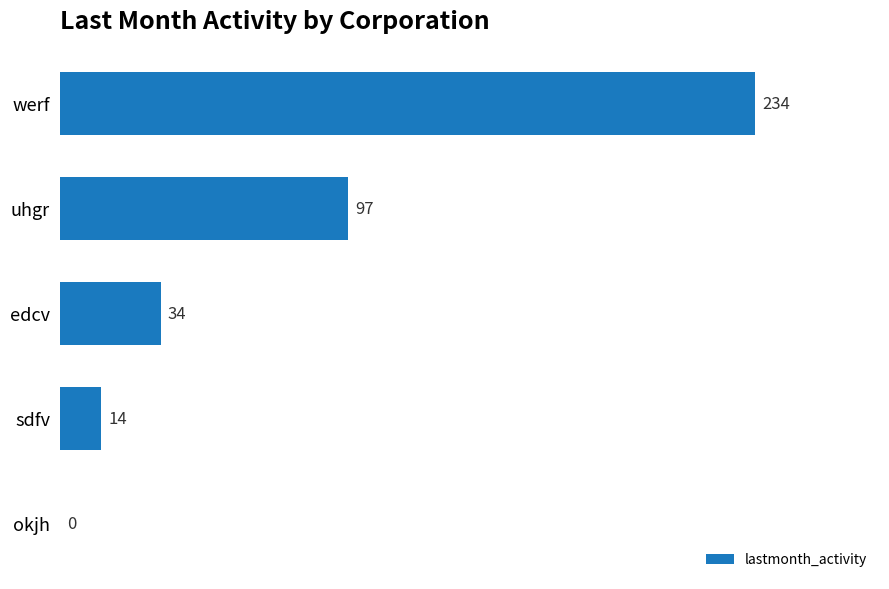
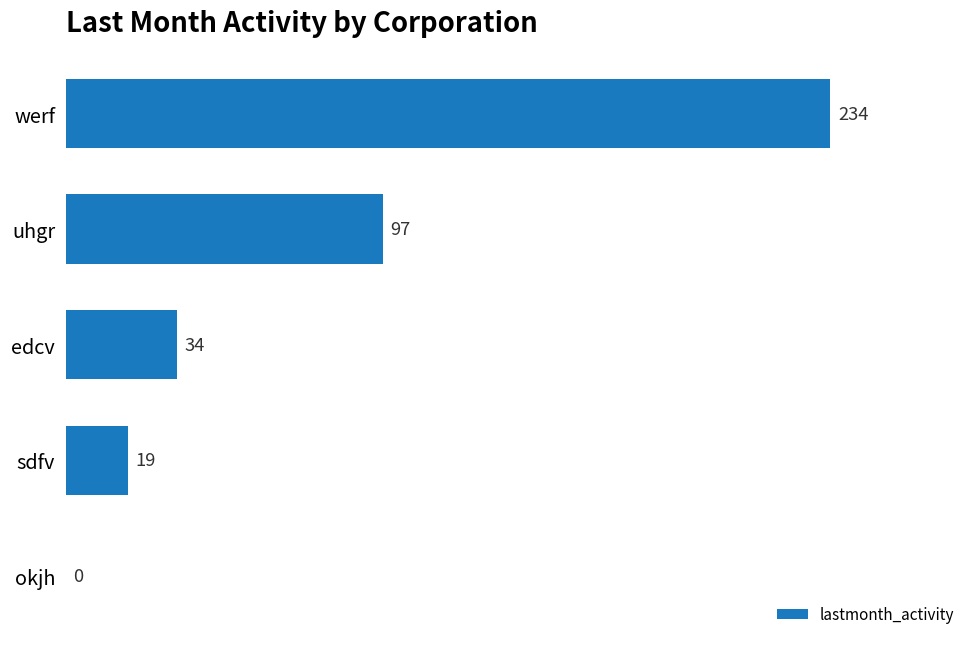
sdfv: 14 -> 19
